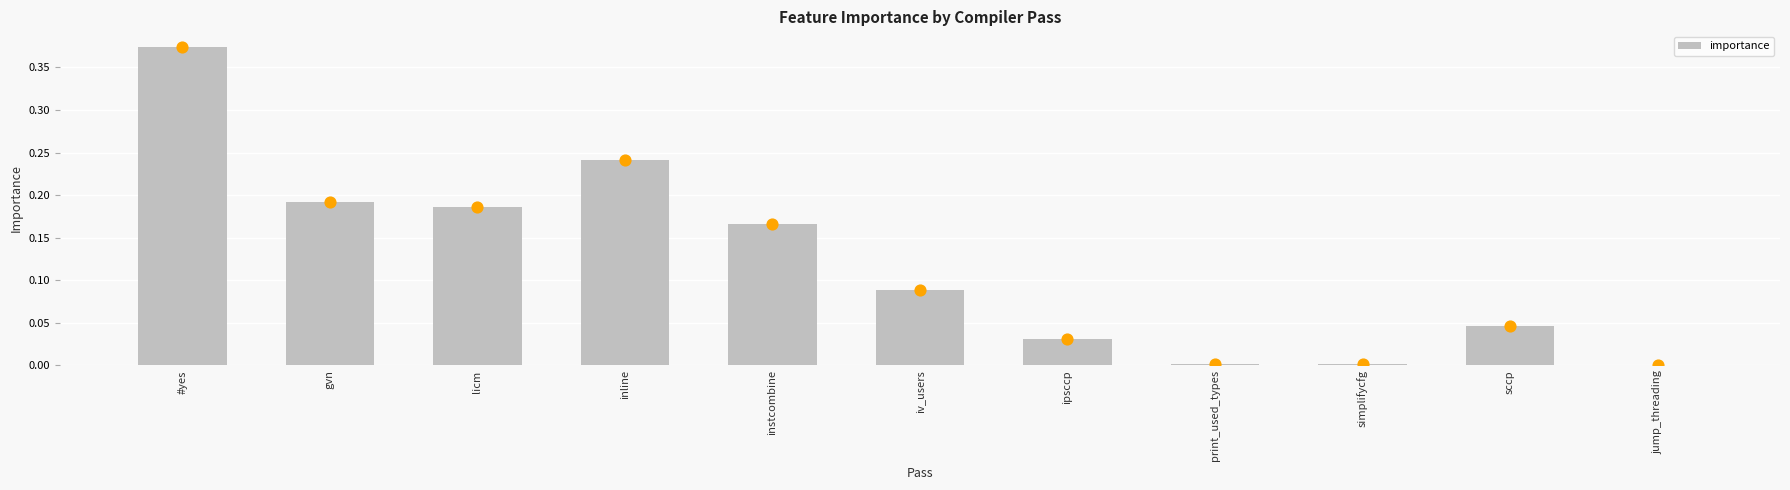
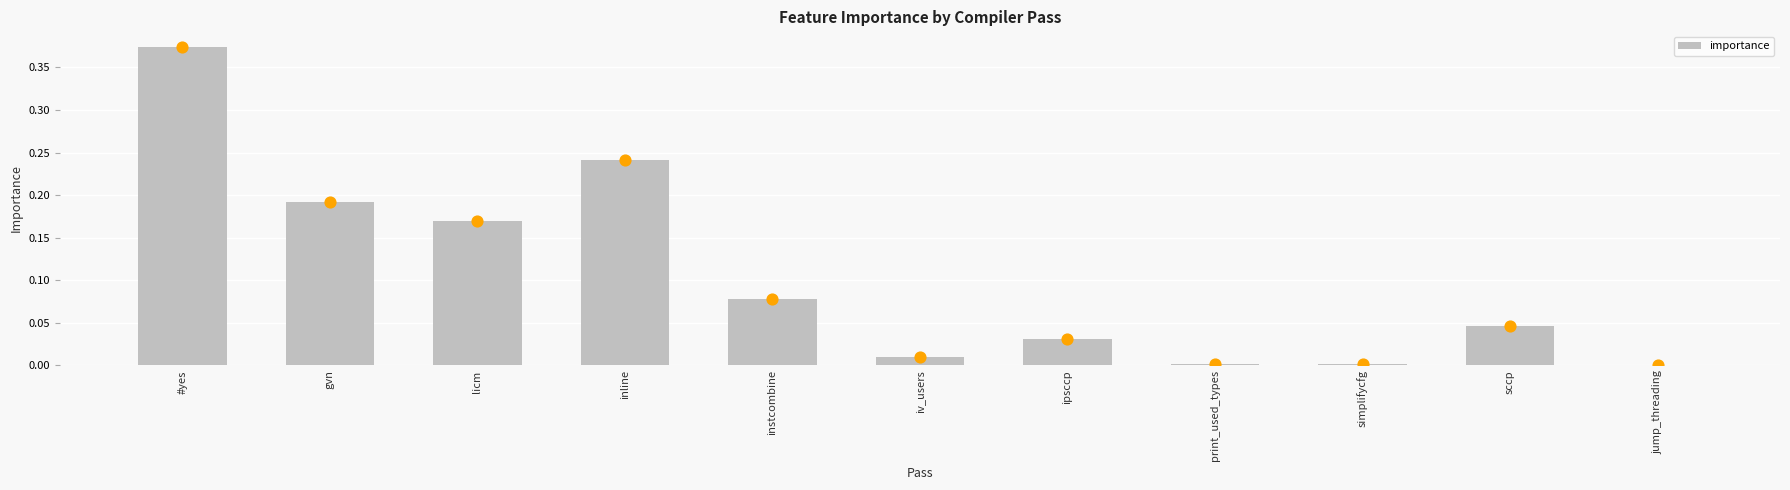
licm: 0.19 -> 0.17
instcombine: 0.17 -> 0.08
iv_users: 0.09 -> 0.01
